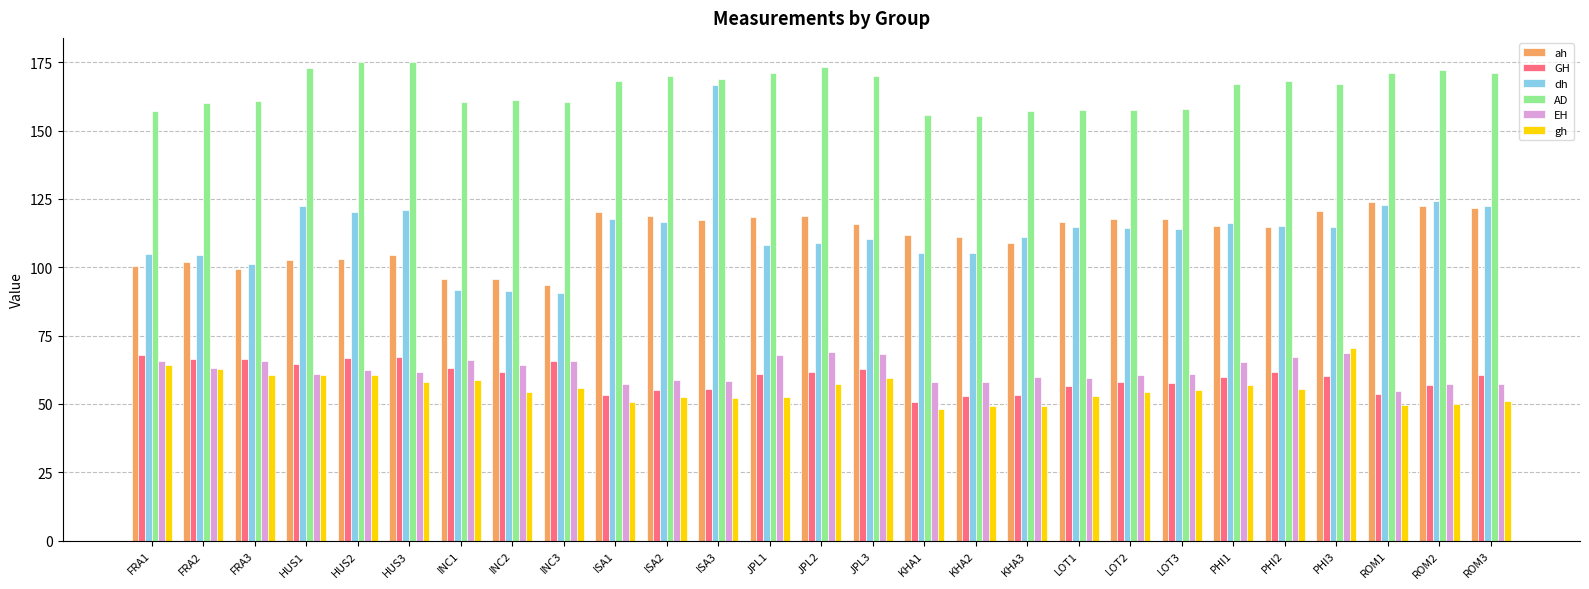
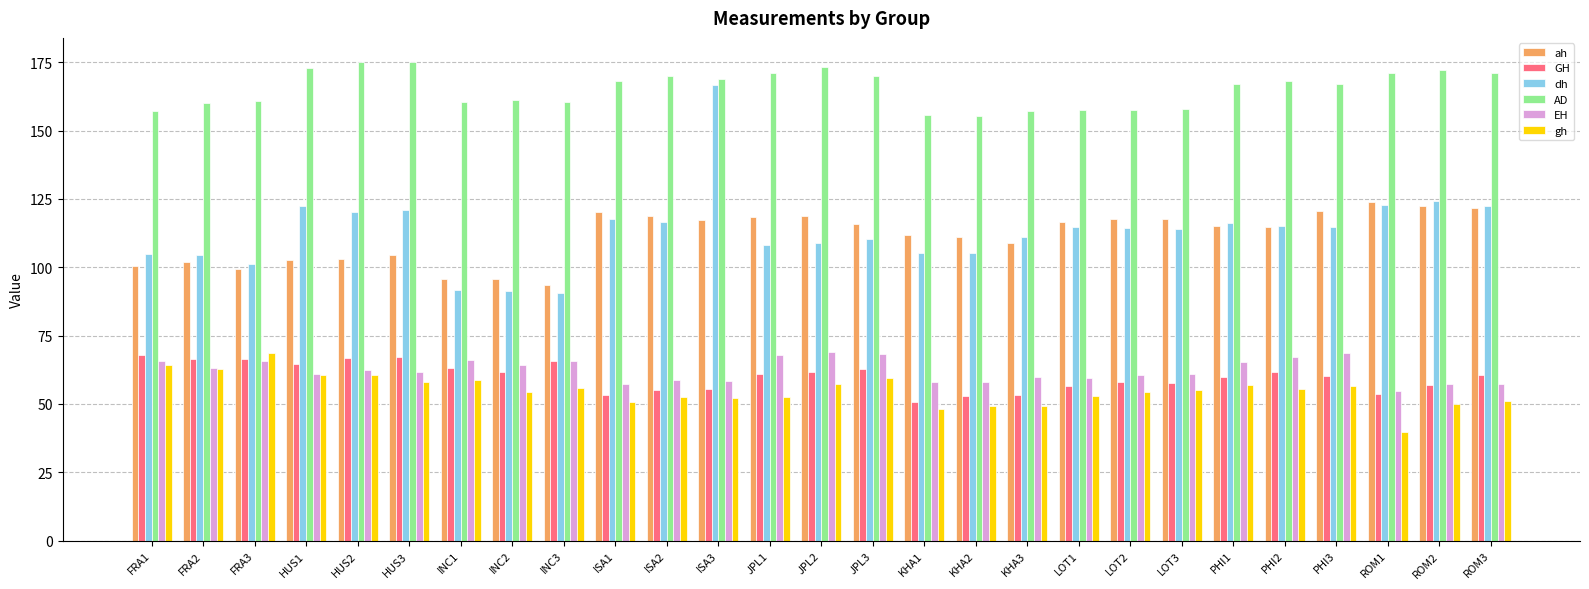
gh, FRA3: 60 -> 69
gh, PHI3: 70 -> 57
gh, ROM1: 50 -> 40
